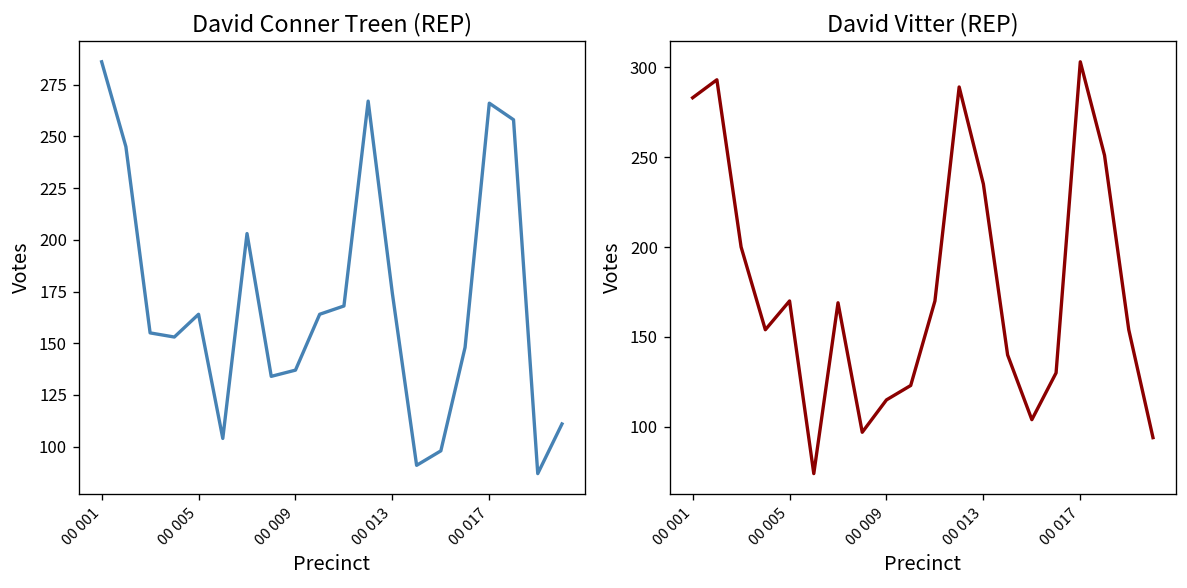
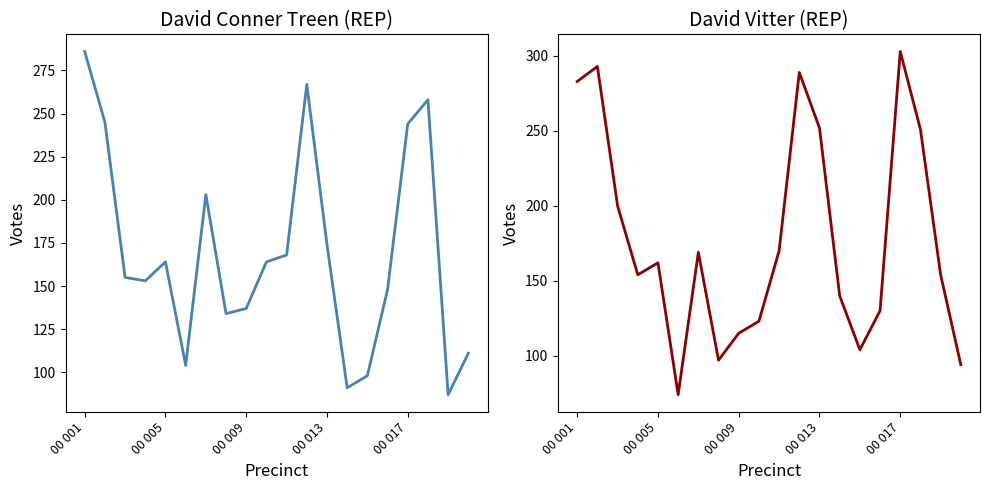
David Conner Treen (REP), 00 017: 266 -> 244
David Vitter (REP), 00 005: 170 -> 162
David Vitter (REP), 00 013: 235 -> 252
